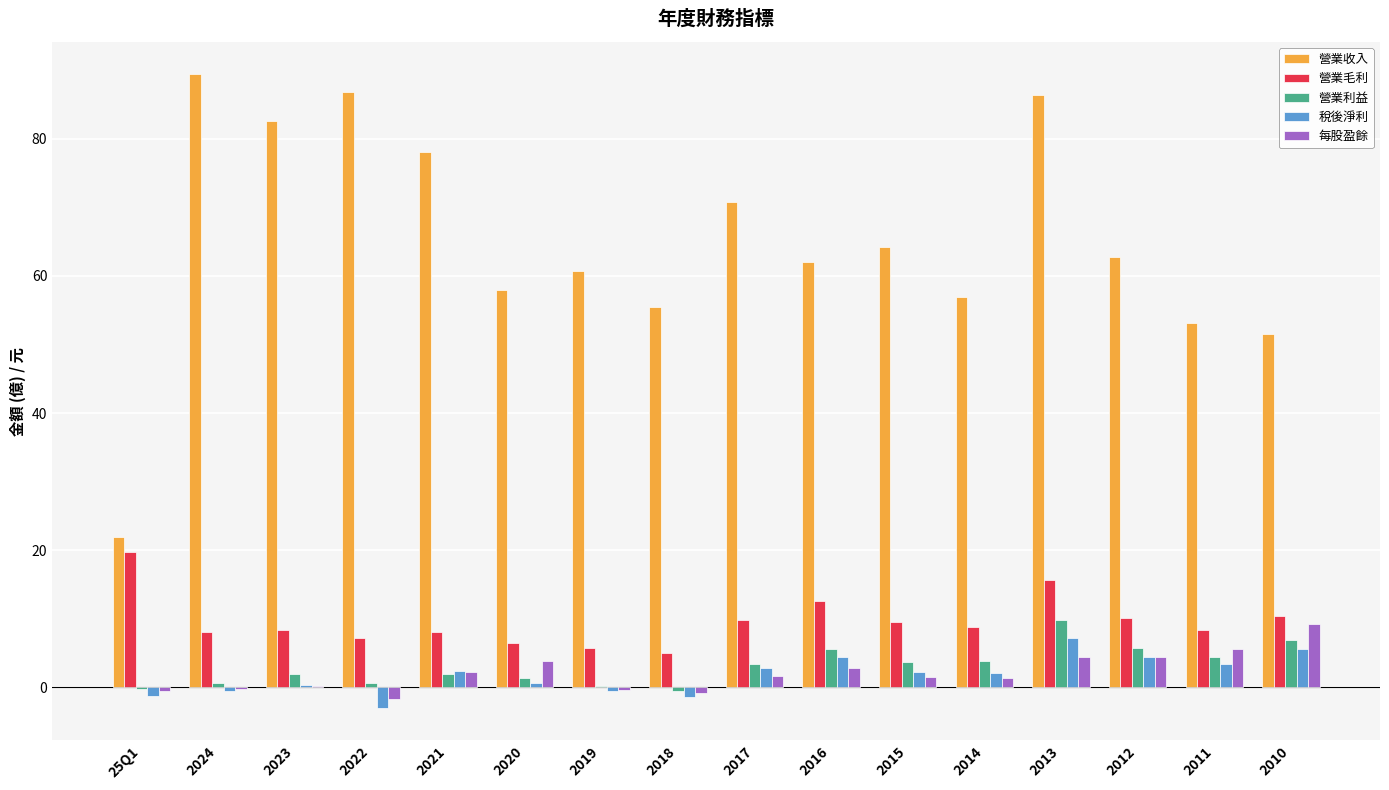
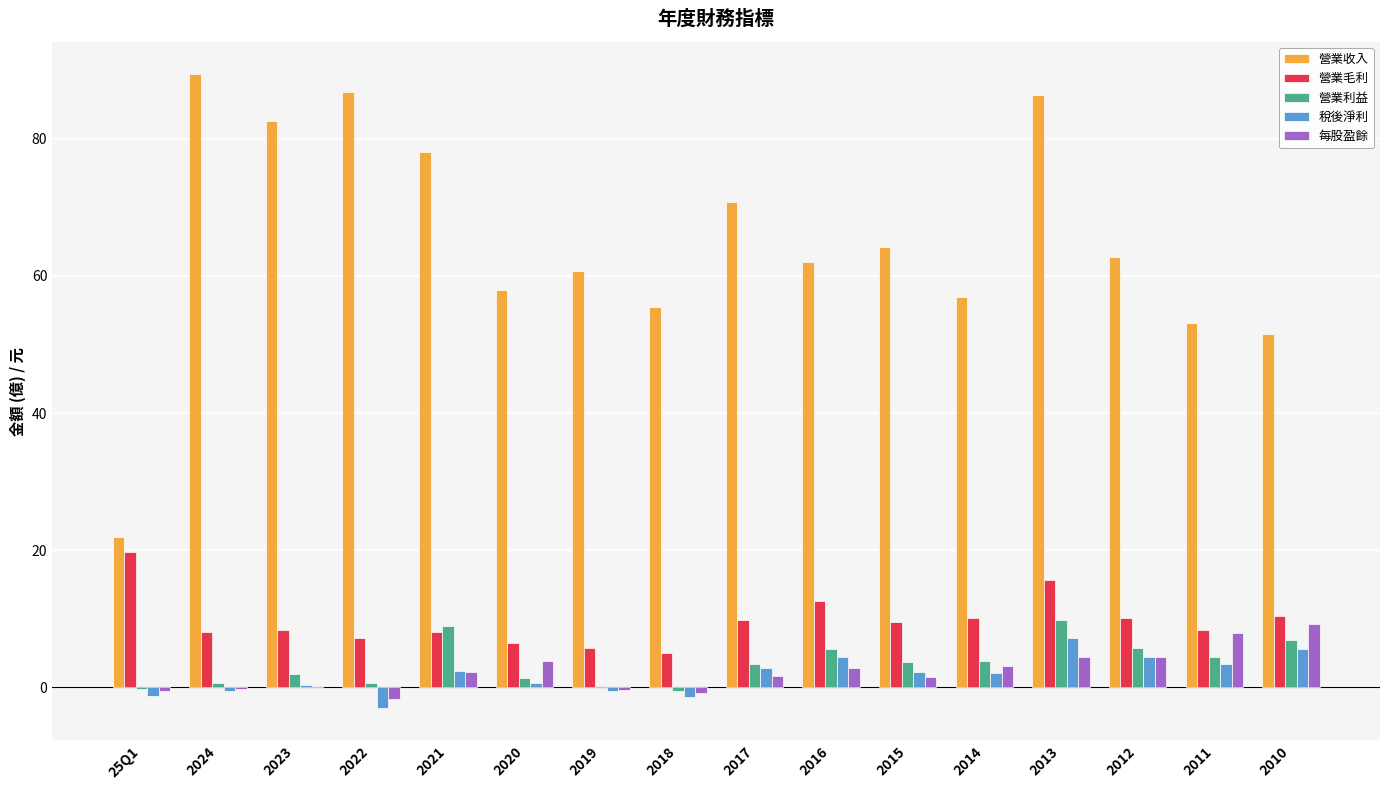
營業利益, 2021: 2 -> 9
營業毛利, 2014: 9 -> 10
每股盈餘, 2014: 1 -> 3
每股盈餘, 2011: 6 -> 8
